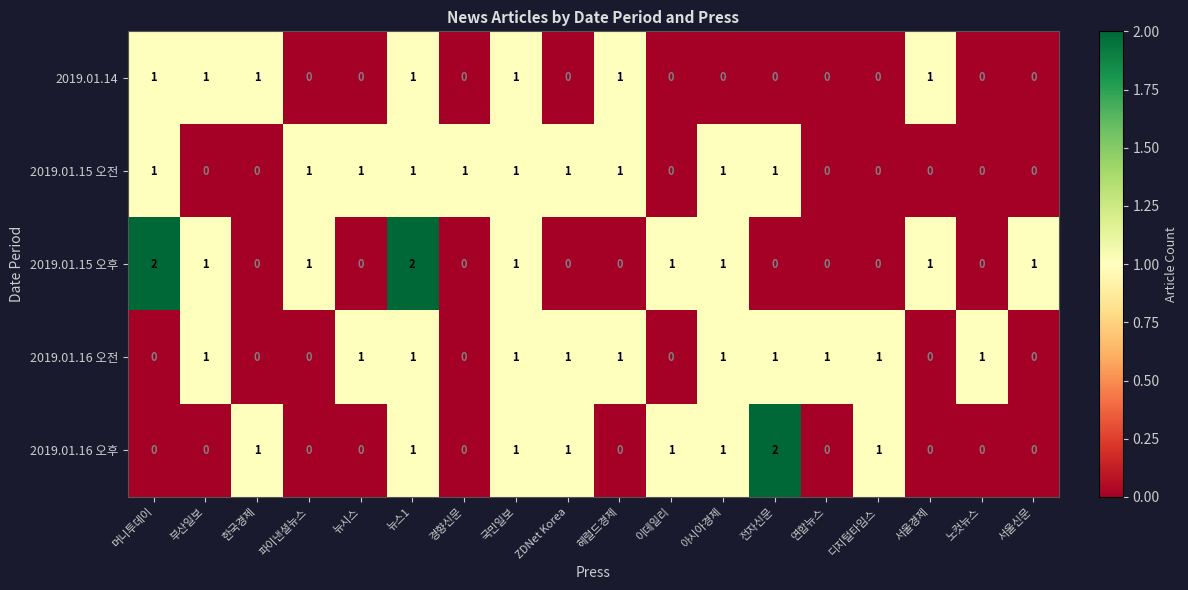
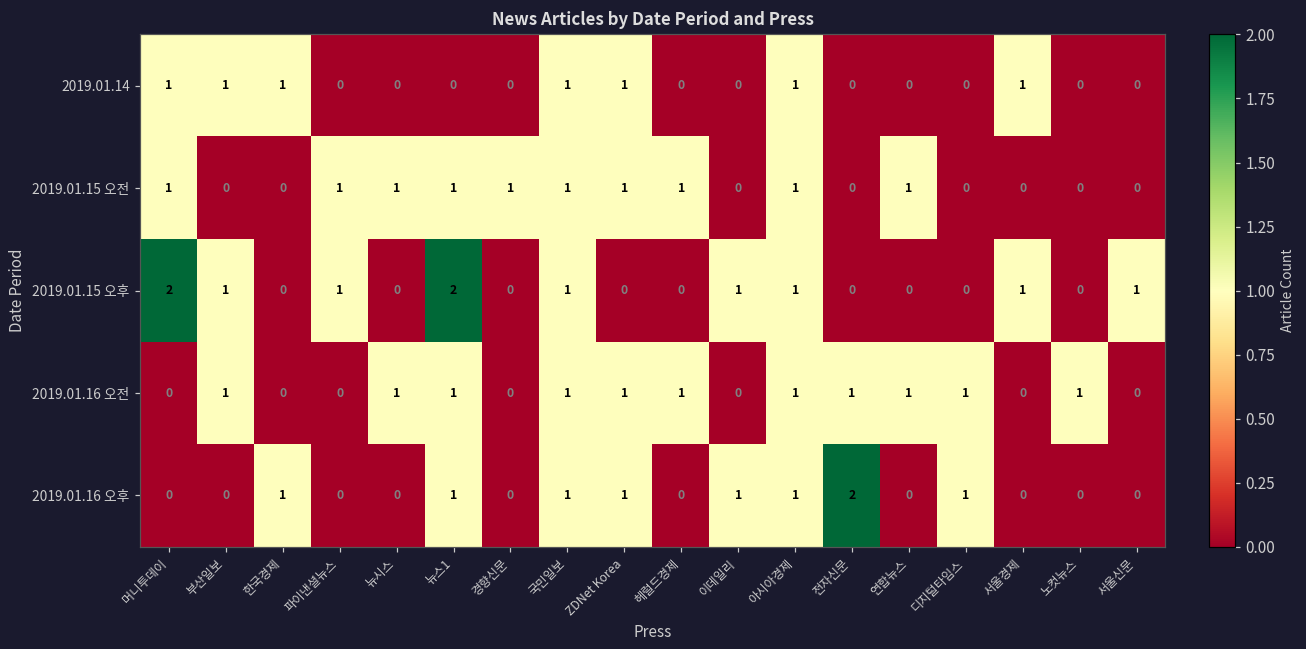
2019.01.14, 뉴스1: 1 -> 0
2019.01.14, ZDNet Korea: 0 -> 1
2019.01.14, 헤럴드경제: 1 -> 0
2019.01.14, 아시아경제: 0 -> 1
2019.01.15 오전, 전자신문: 1 -> 0
2019.01.15 오전, 연합뉴스: 0 -> 1
